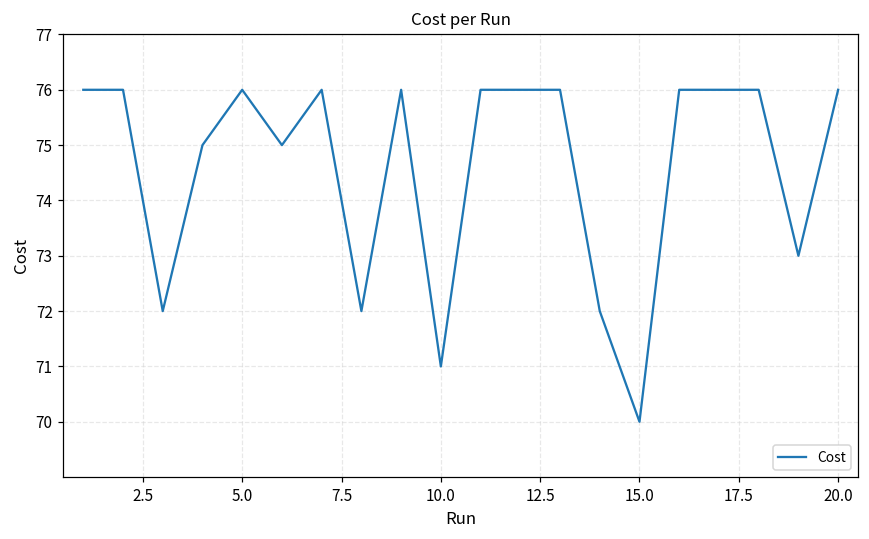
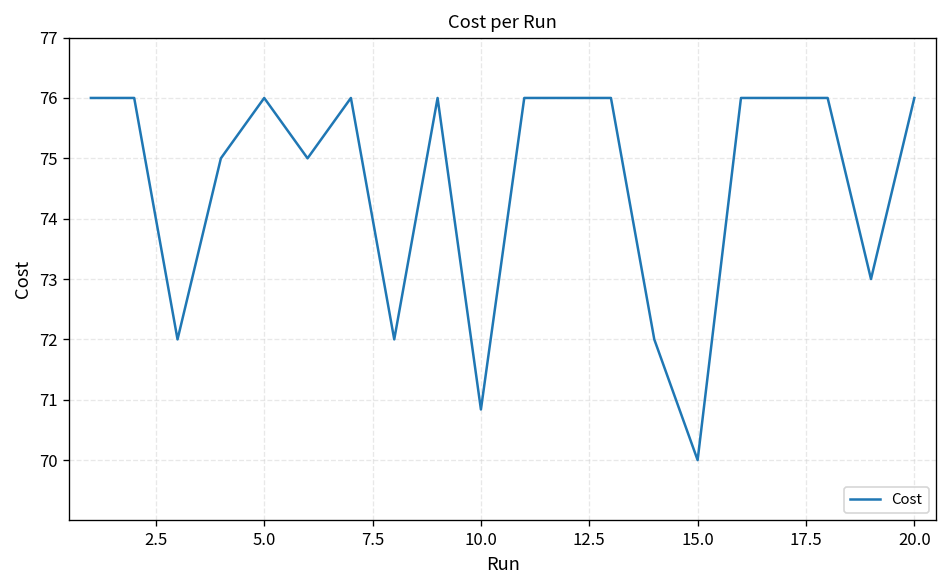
10.0: 71.0 -> 70.8
